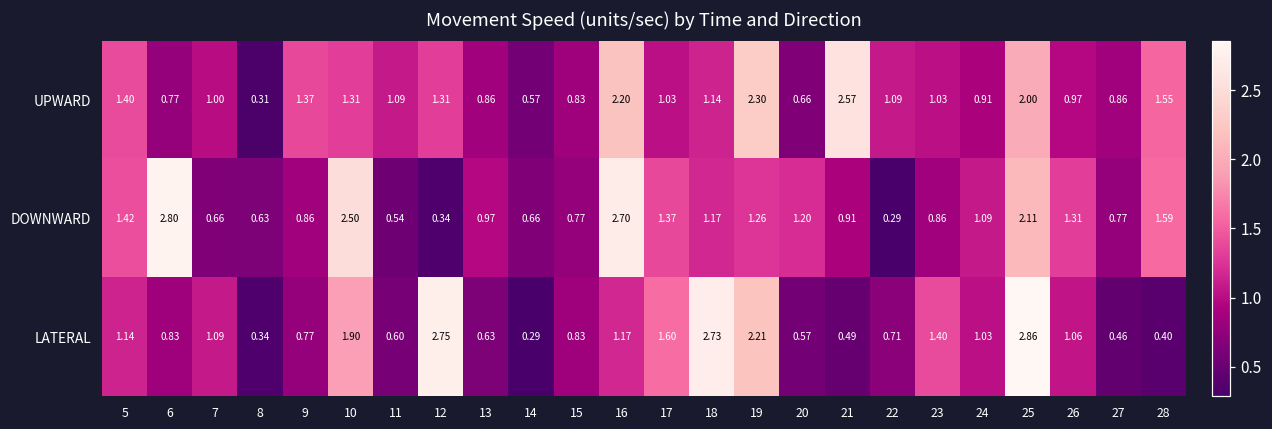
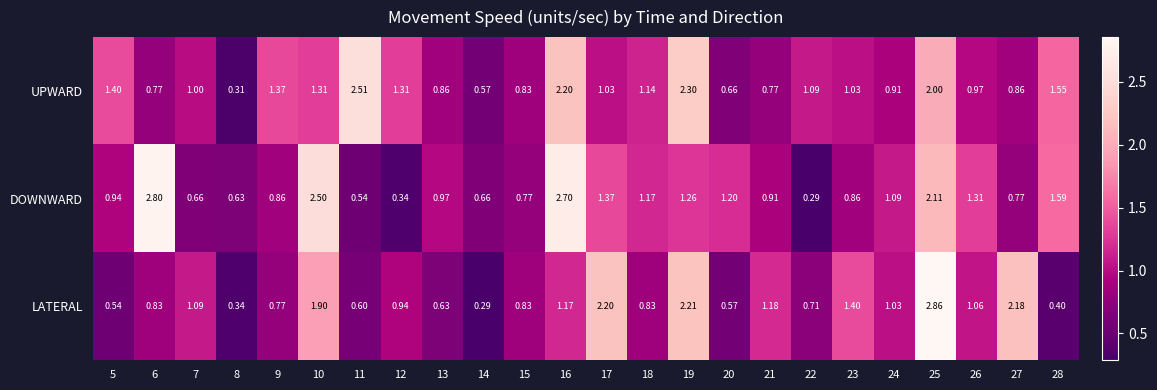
UPWARD, 11: 1.09 -> 2.51
UPWARD, 21: 2.57 -> 0.77
DOWNWARD, 5: 1.42 -> 0.94
LATERAL, 5: 1.14 -> 0.54
LATERAL, 12: 2.75 -> 0.94
LATERAL, 17: 1.60 -> 2.20
LATERAL, 18: 2.73 -> 0.83
LATERAL, 21: 0.49 -> 1.18
LATERAL, 27: 0.46 -> 2.18
